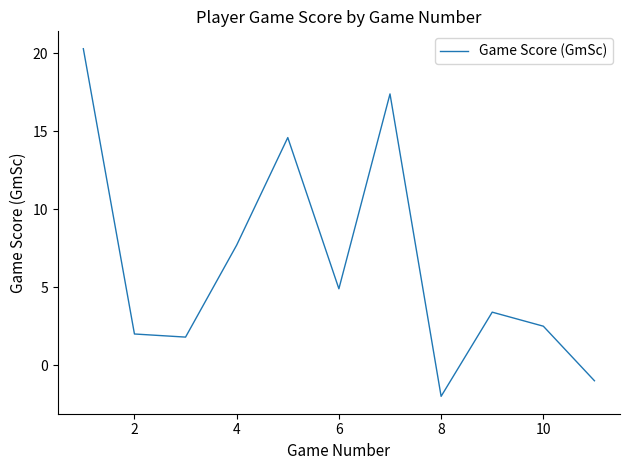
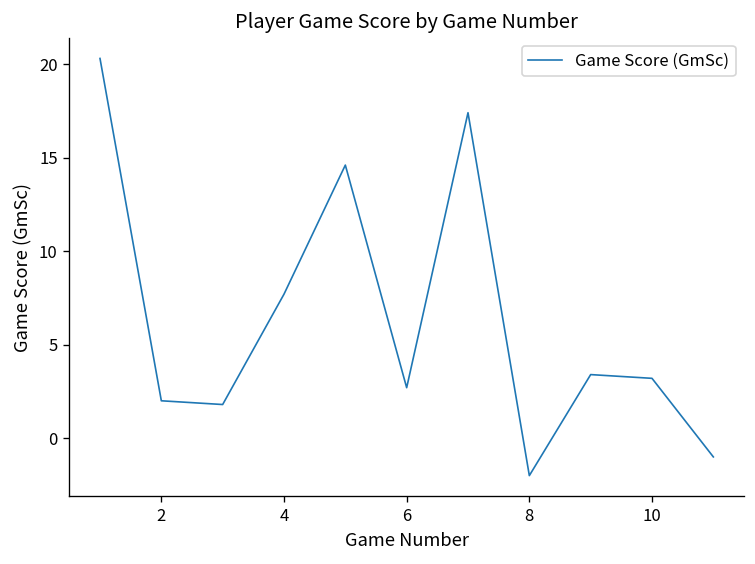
6: 4.9 -> 2.7
10: 2.5 -> 3.2
